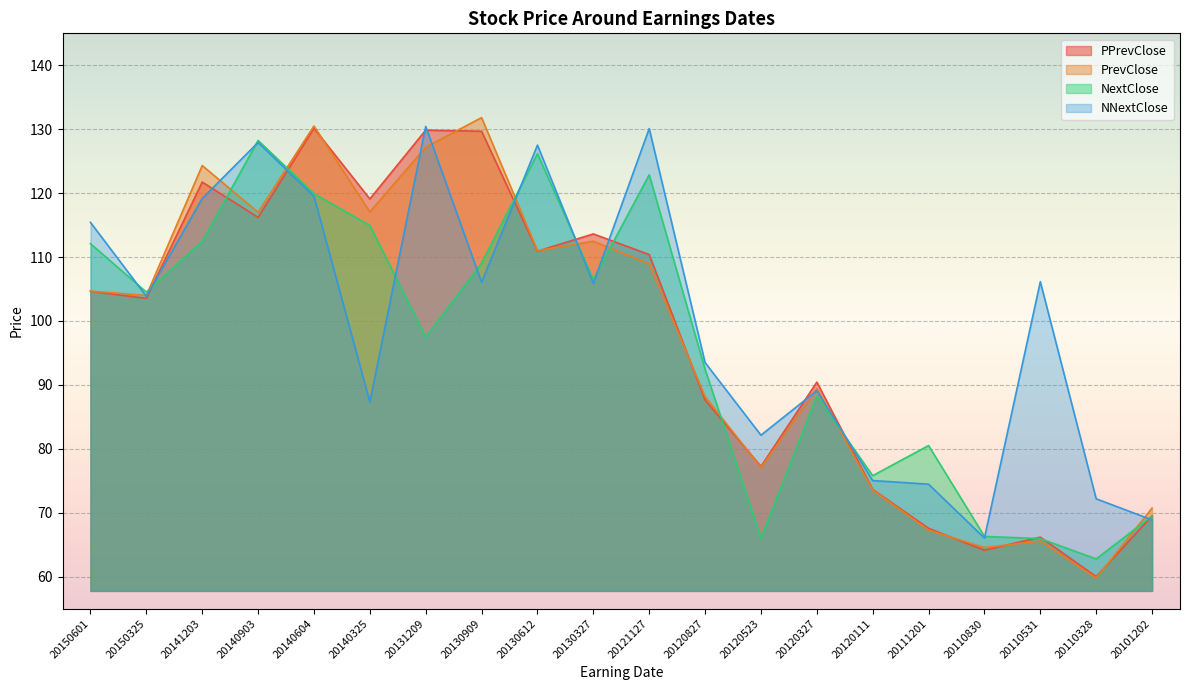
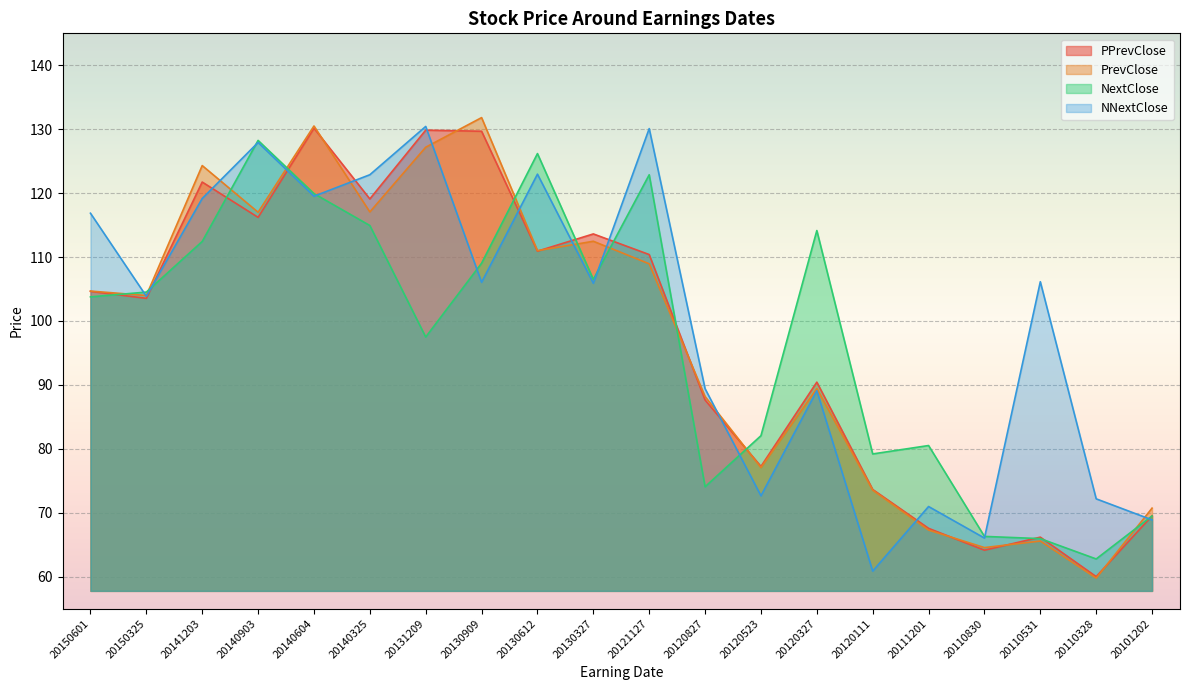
NextClose, 20150601: 112 -> 104
NNextClose, 20150601: 115 -> 117
NNextClose, 20140325: 87 -> 123
NNextClose, 20130612: 128 -> 123
NextClose, 20120827: 92 -> 74
NNextClose, 20120827: 93 -> 89
NextClose, 20120523: 66 -> 82
NNextClose, 20120523: 82 -> 73
NextClose, 20120327: 88 -> 114
NextClose, 20120111: 76 -> 79
NNextClose, 20120111: 75 -> 61
NNextClose, 20111201: 74 -> 71
